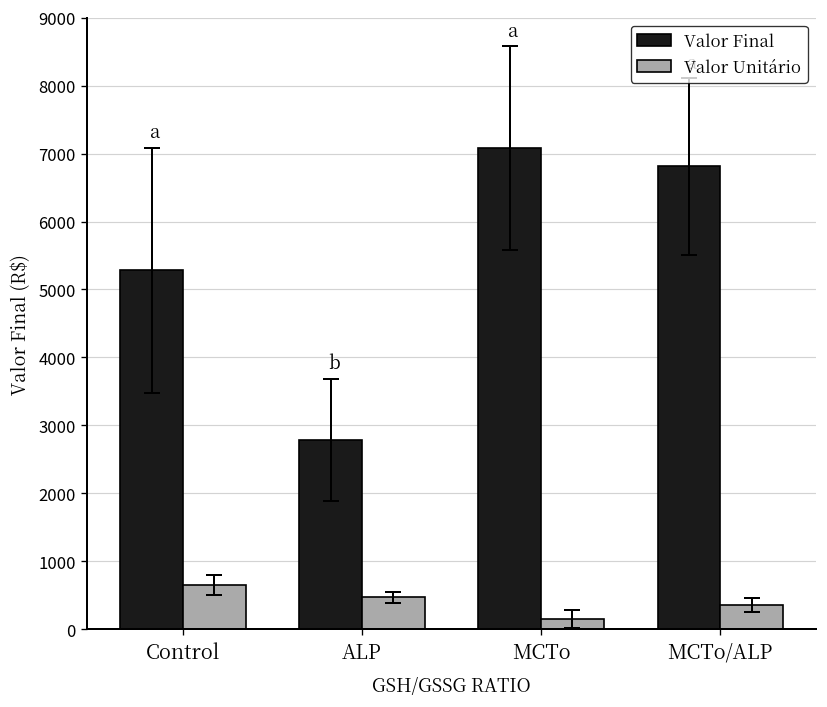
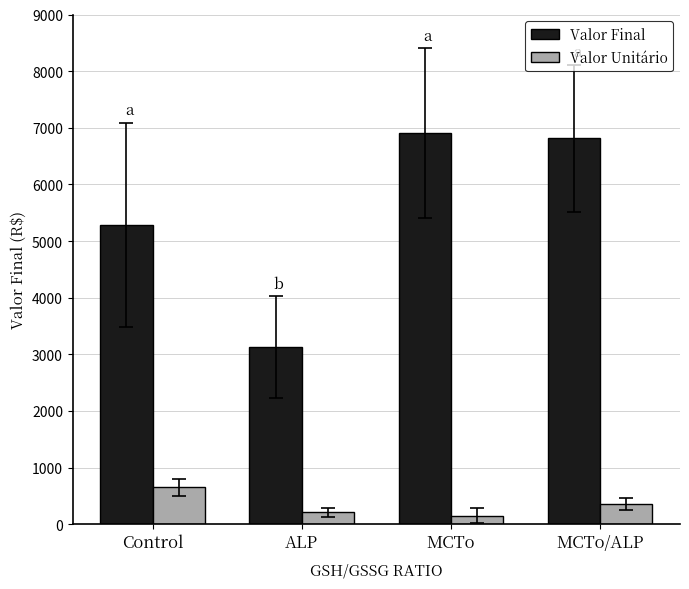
Valor Final, ALP: 2800 -> 3100
Valor Unitário, ALP: 500 -> 200
Valor Final, MCTo: 7100 -> 6900
